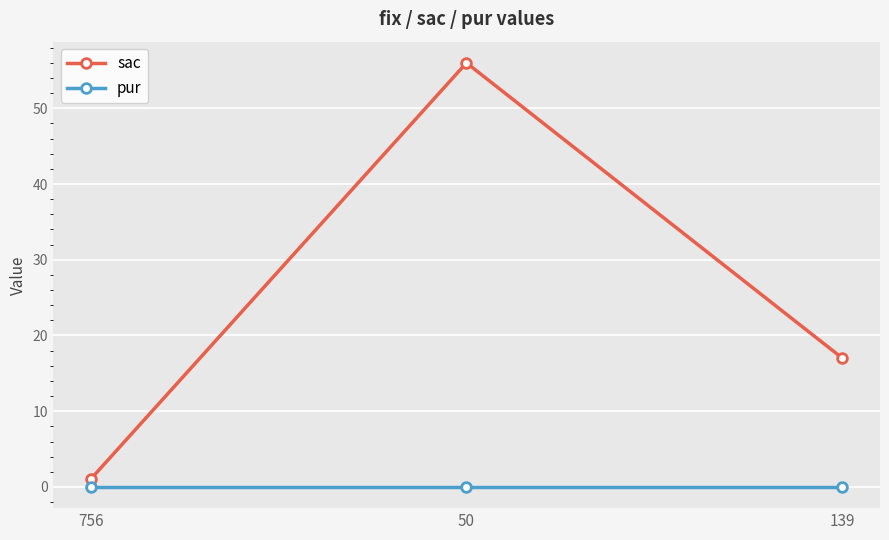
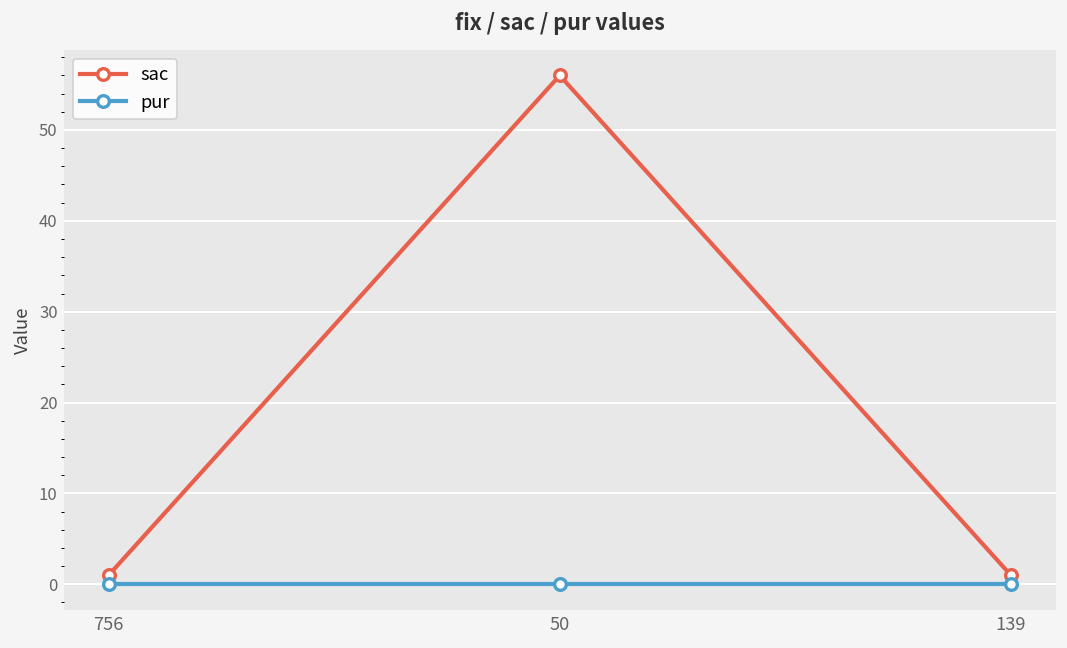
sac, 139: 17 -> 1
